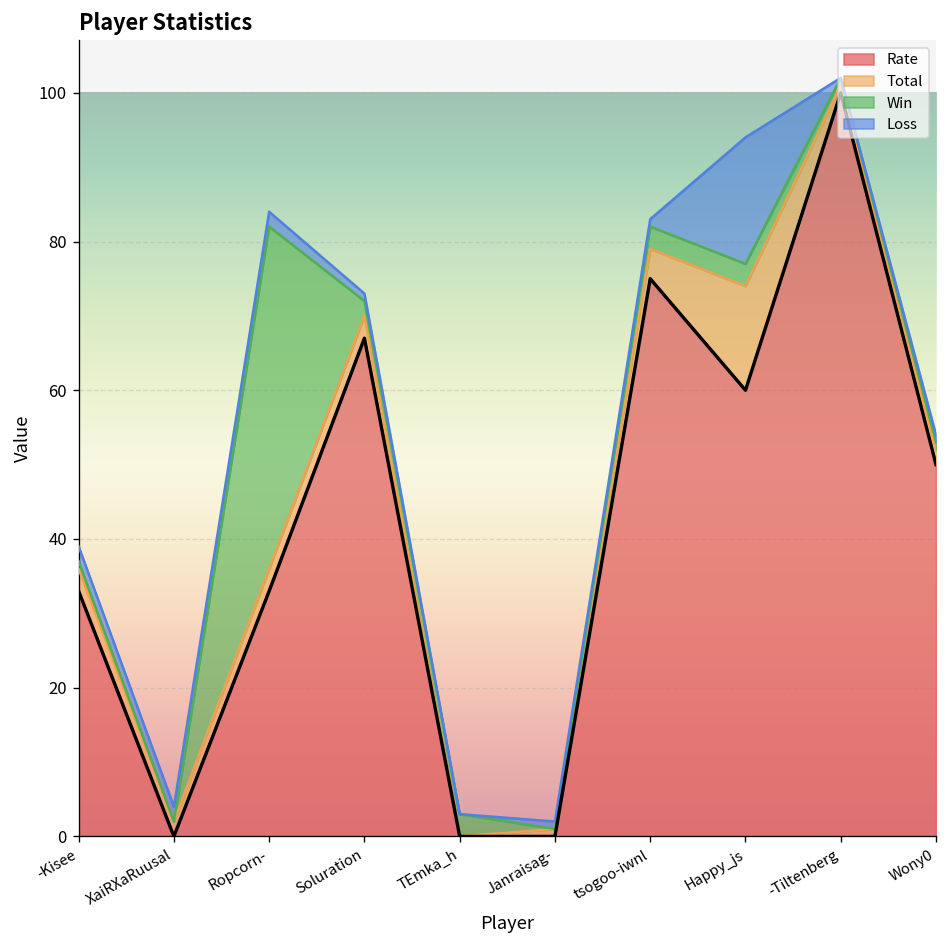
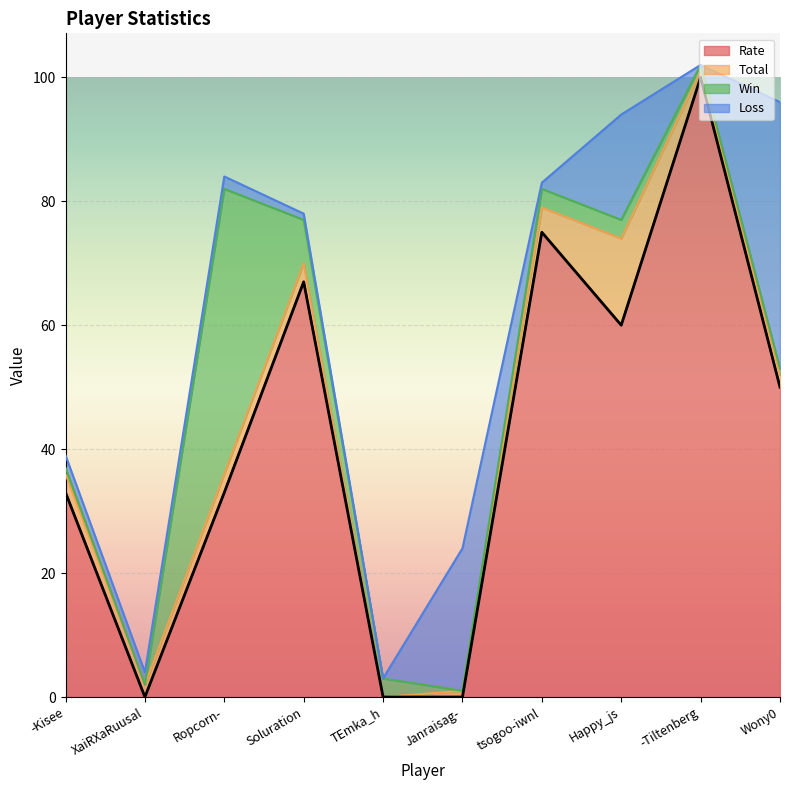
Win, Soluration: 2 -> 7
Loss, Janraisag-: 1 -> 23
Loss, Wony0: 1 -> 43
